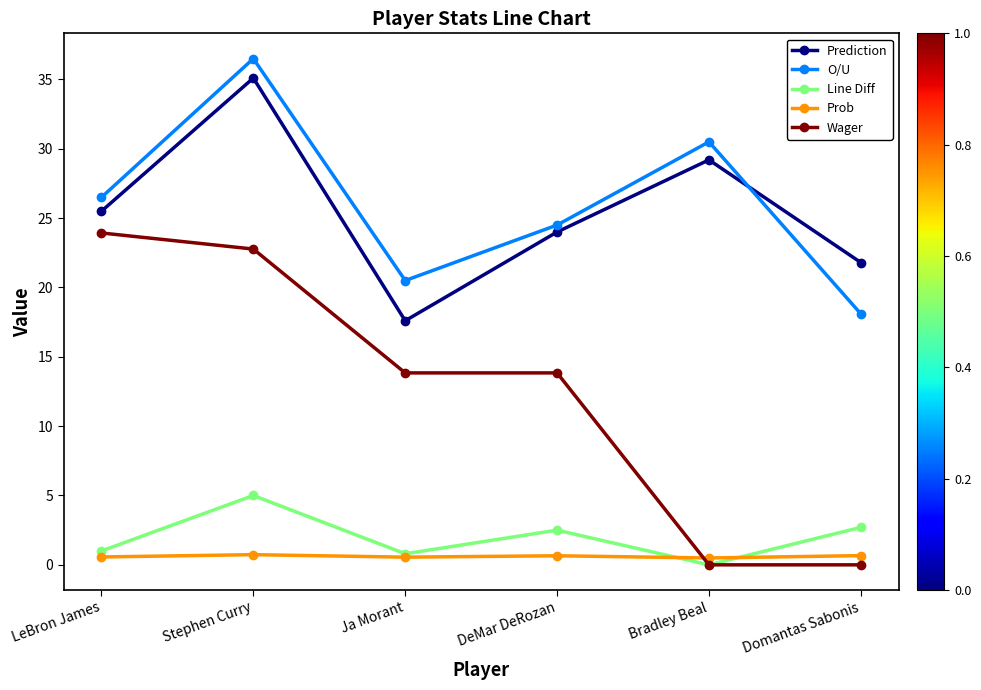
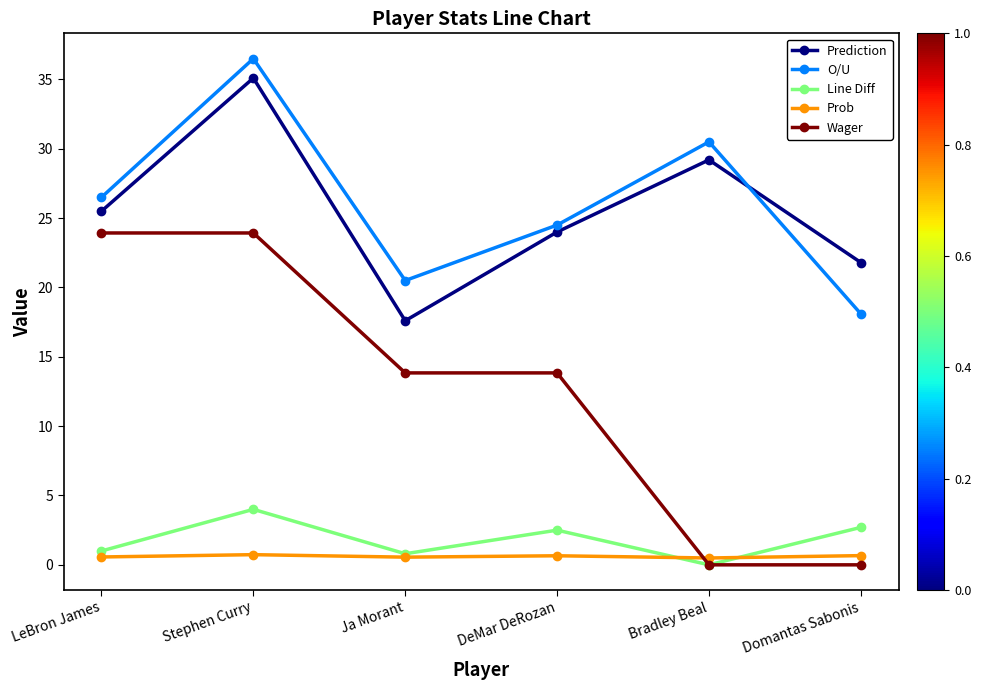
Line Diff, Stephen Curry: 5 -> 4
Wager, Stephen Curry: 22.8 -> 23.9
